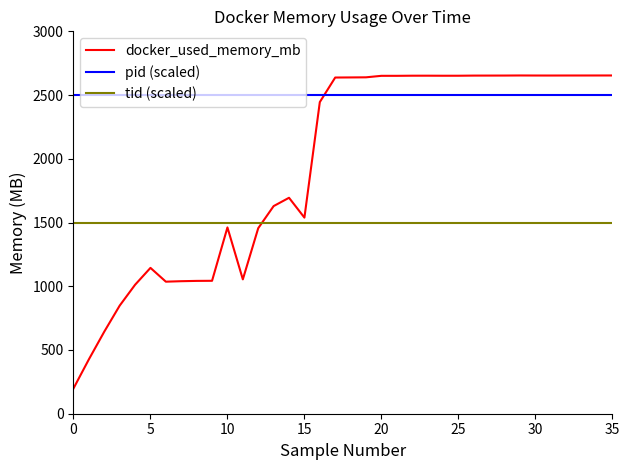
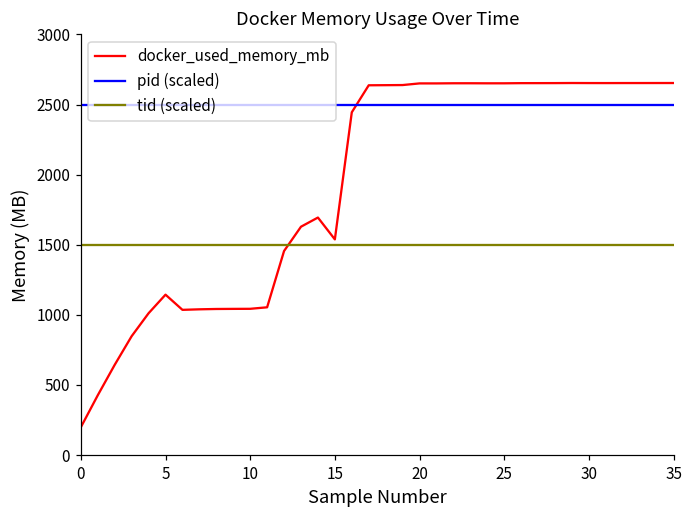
docker_used_memory_mb, 10: 1460 -> 1040
